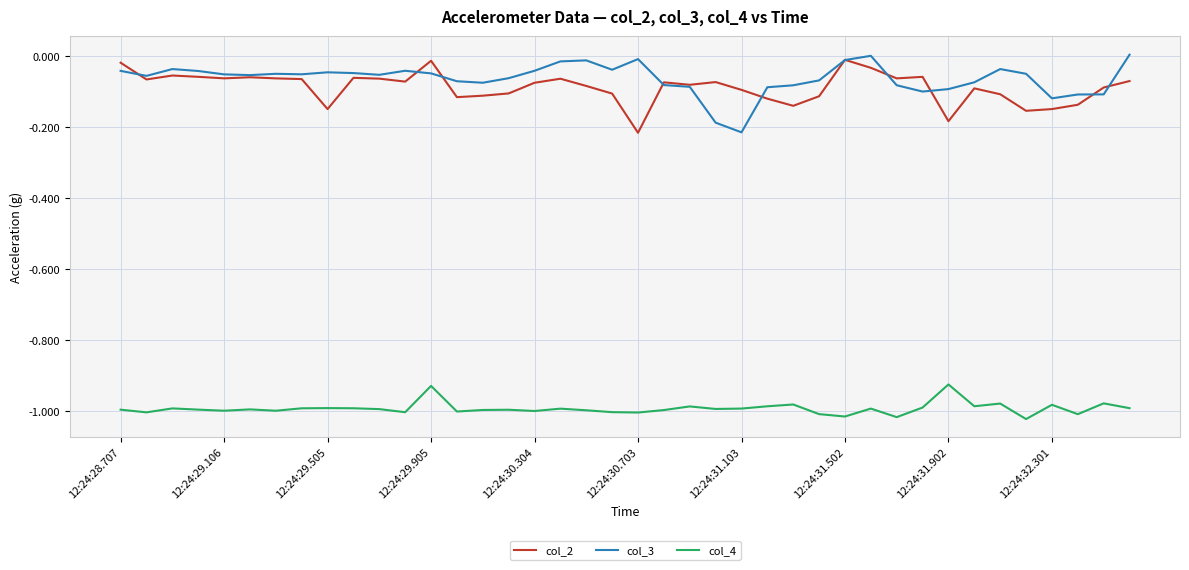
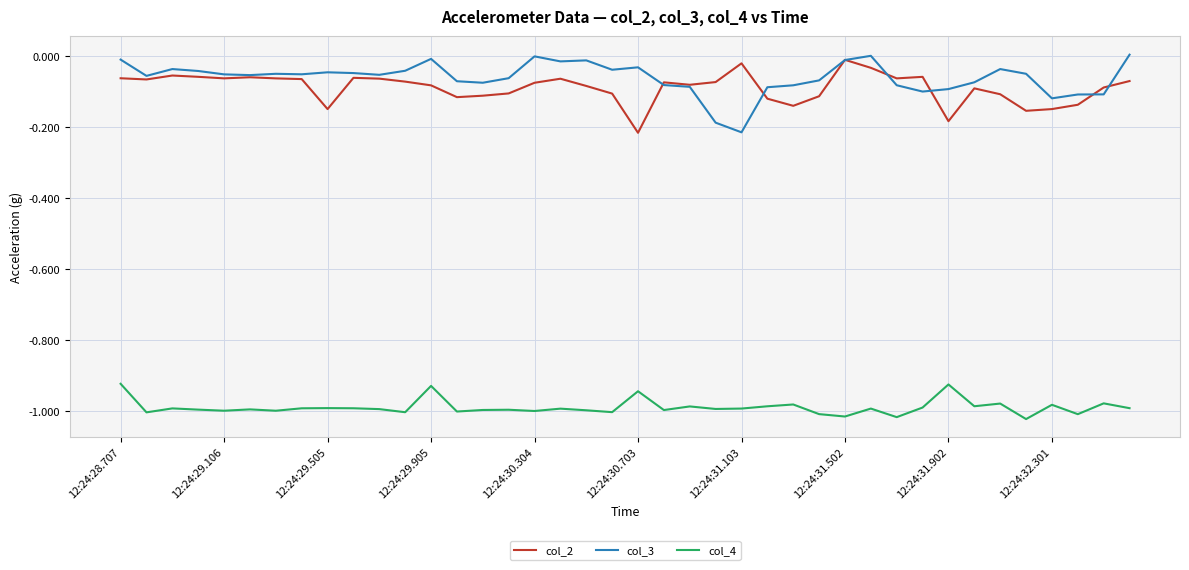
col_2, 12:24:28.707: -0.02 -> -0.06
col_3, 12:24:28.707: -0.04 -> -0.01
col_4, 12:24:28.707: -1.00 -> -0.92
col_2, 12:24:29.905: -0.01 -> -0.08
col_3, 12:24:29.905: -0.05 -> -0.01
col_3, 12:24:30.304: -0.04 -> 0.00
col_3, 12:24:30.703: -0.01 -> -0.03
col_4, 12:24:30.703: -1.00 -> -0.94
col_2, 12:24:31.103: -0.09 -> -0.02
